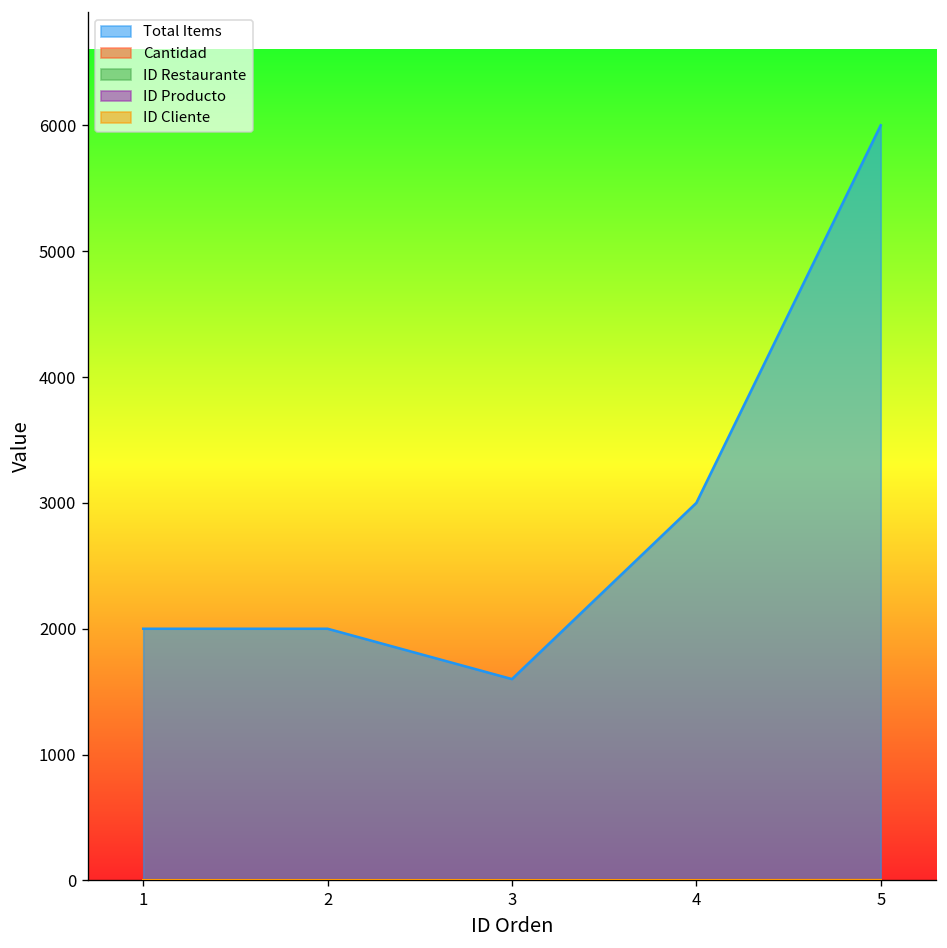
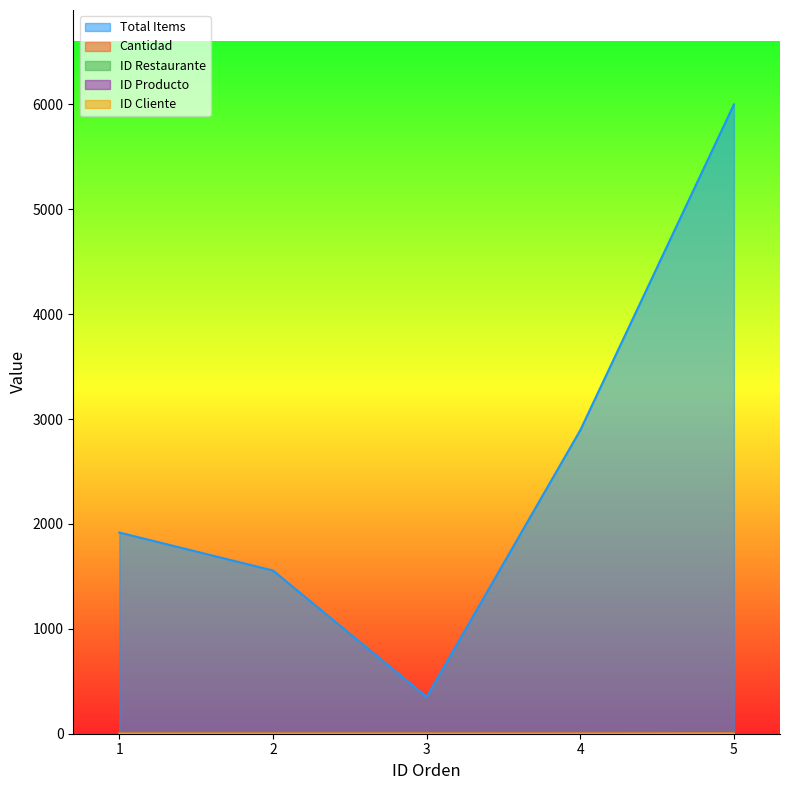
Total Items, 1: 2000 -> 1920
Total Items, 2: 2000 -> 1560
Total Items, 3: 1600 -> 350
Total Items, 4: 3000 -> 2890
